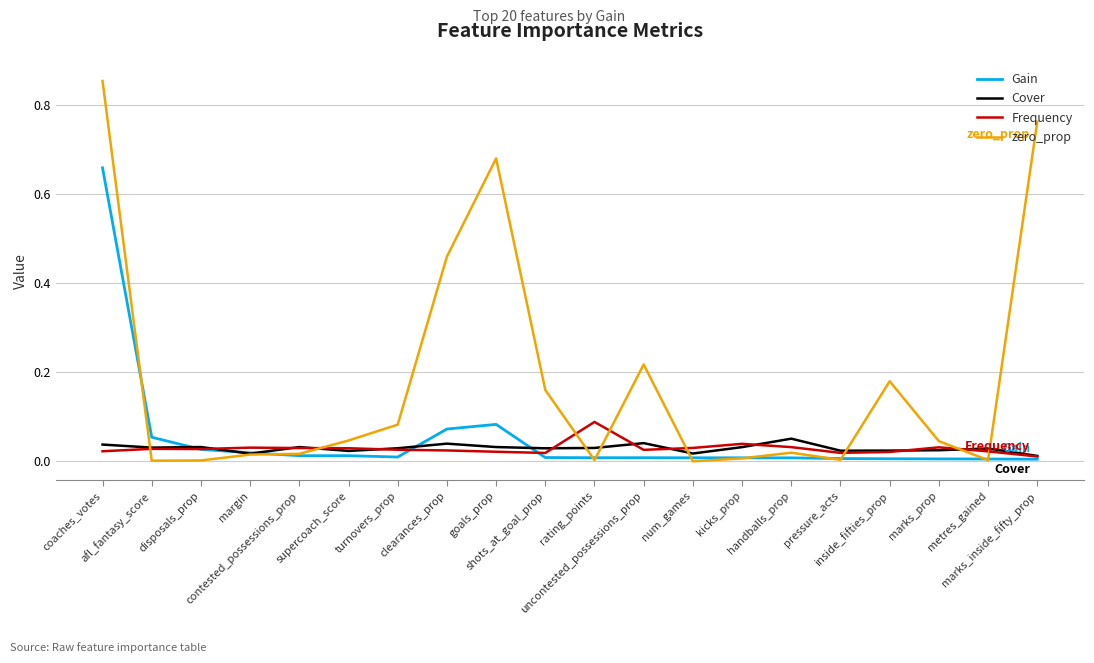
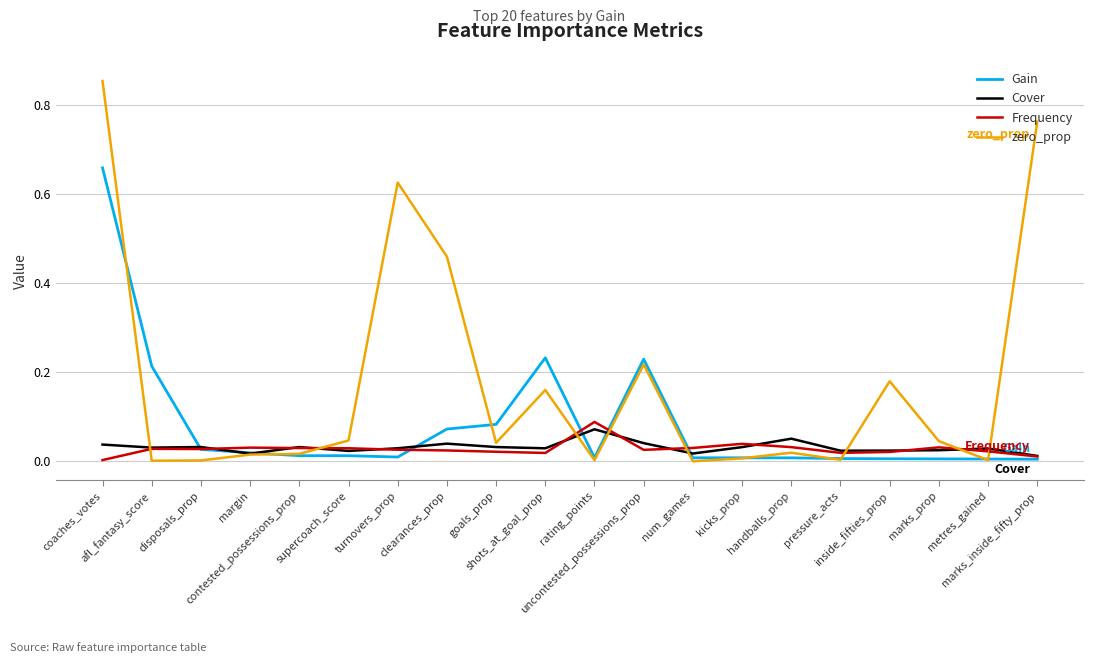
Frequency, coaches_votes: 0.02 -> 0.00
Gain, afl_fantasy_score: 0.05 -> 0.21
zero_prop, turnovers_prop: 0.08 -> 0.63
zero_prop, goals_prop: 0.68 -> 0.04
Gain, shots_at_goal_prop: 0.01 -> 0.23
Cover, rating_points: 0.03 -> 0.07
Gain, uncontested_possessions_prop: 0.01 -> 0.23
